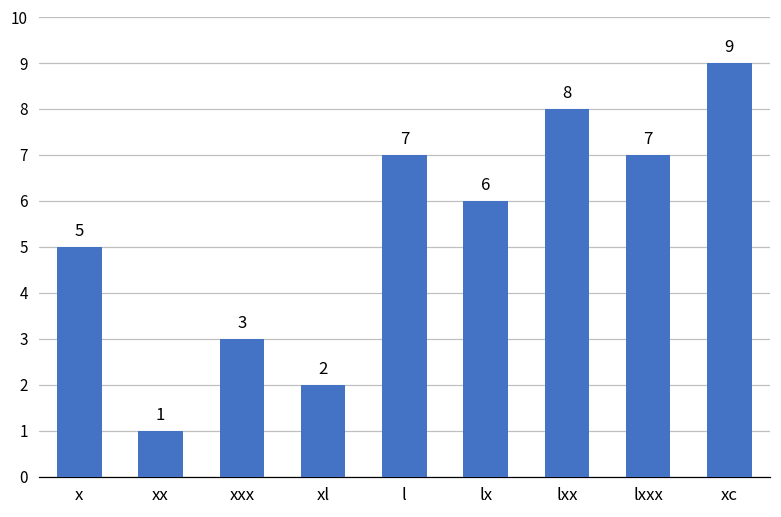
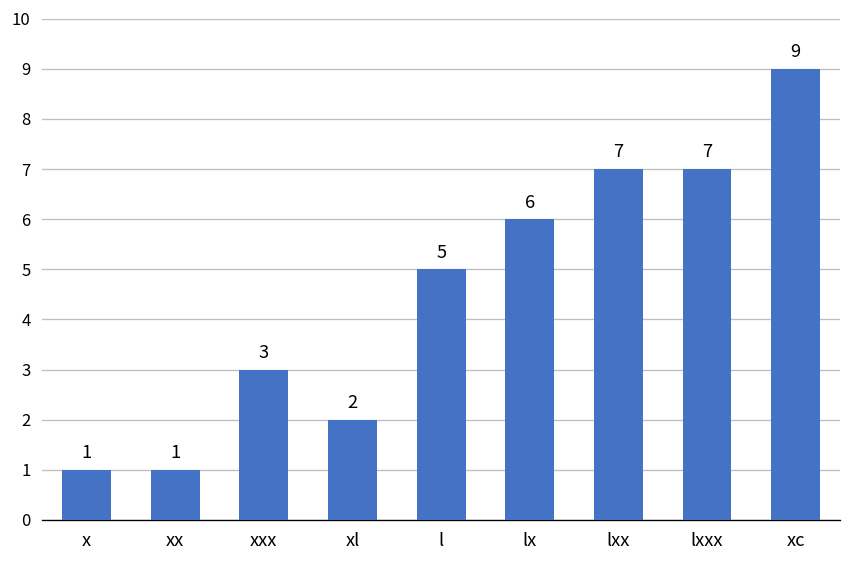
x: 5 -> 1
l: 7 -> 5
lxx: 8 -> 7
